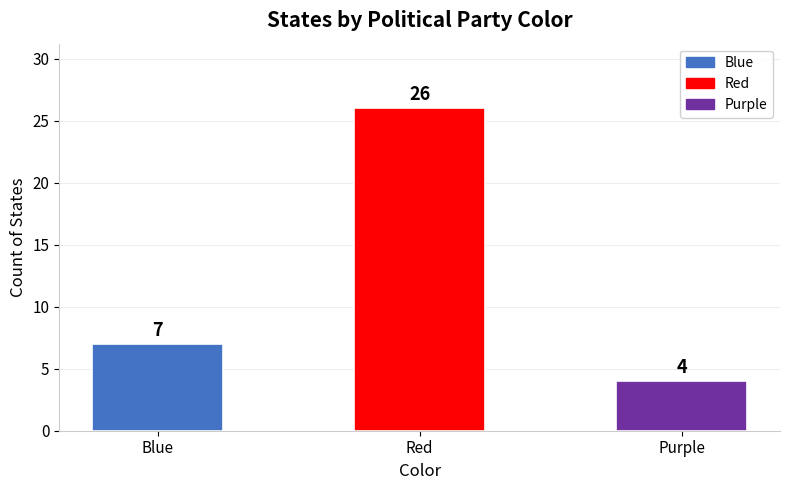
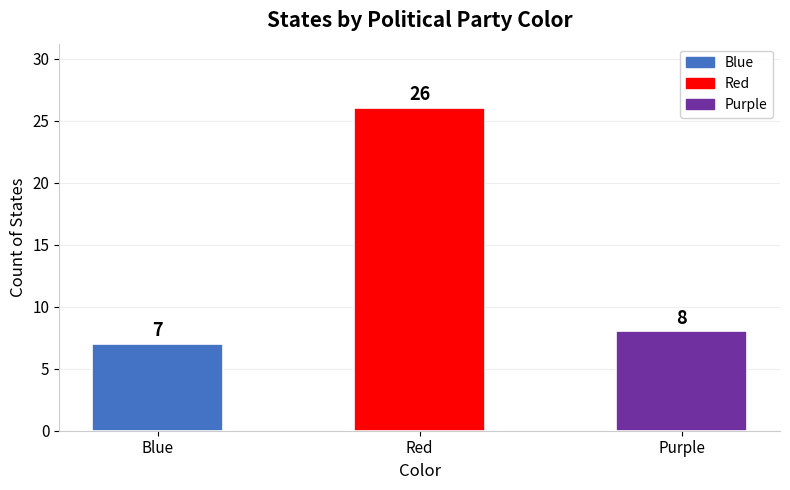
Purple: 4 -> 8
